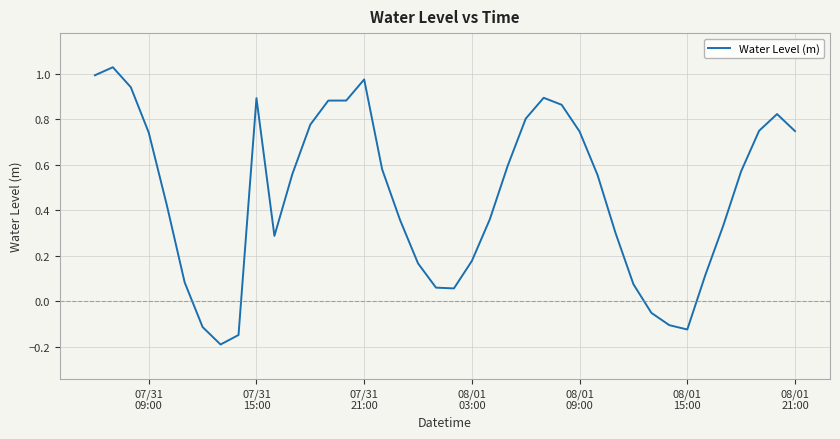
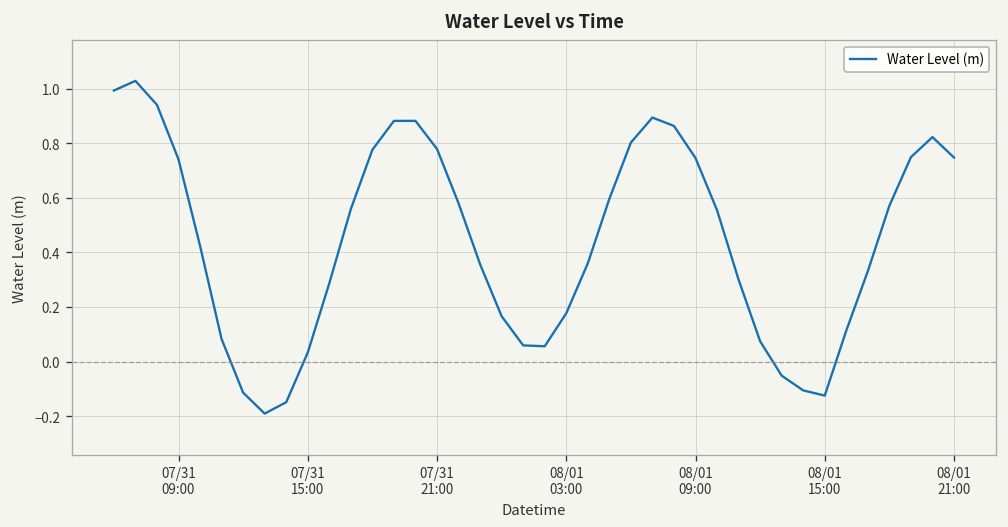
07/31 15:00: 0.89 -> 0.03
07/31 21:00: 0.97 -> 0.78
